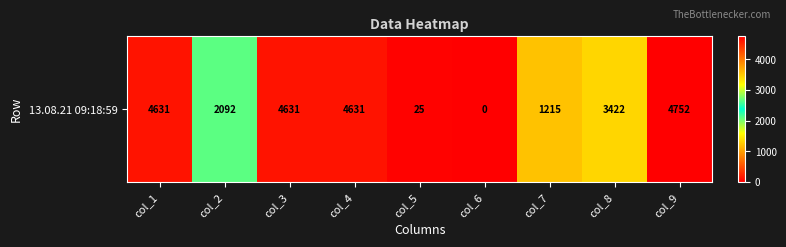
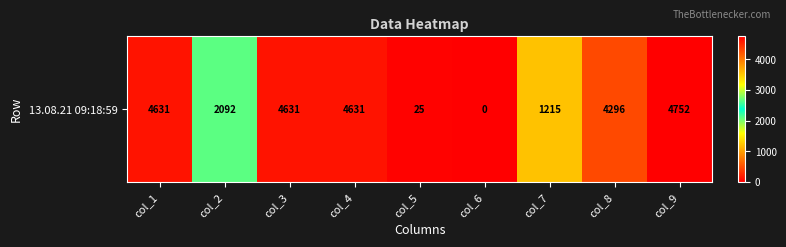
13.08.21 09:18:59, col_8: 3422 -> 4296
